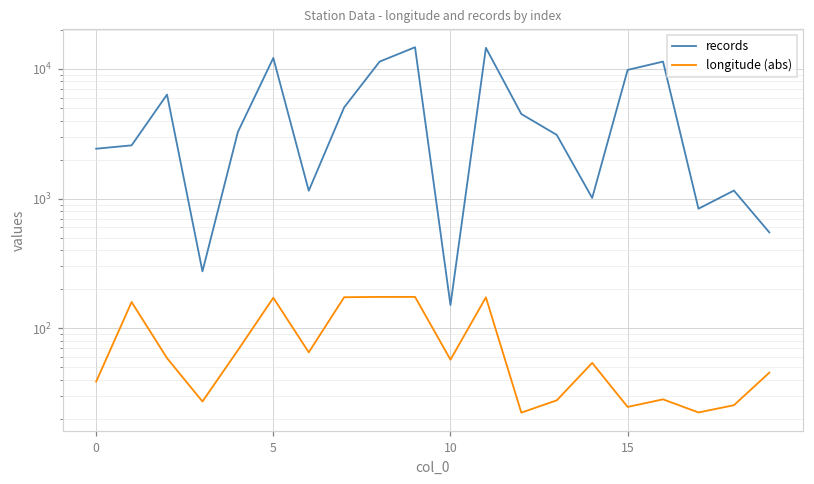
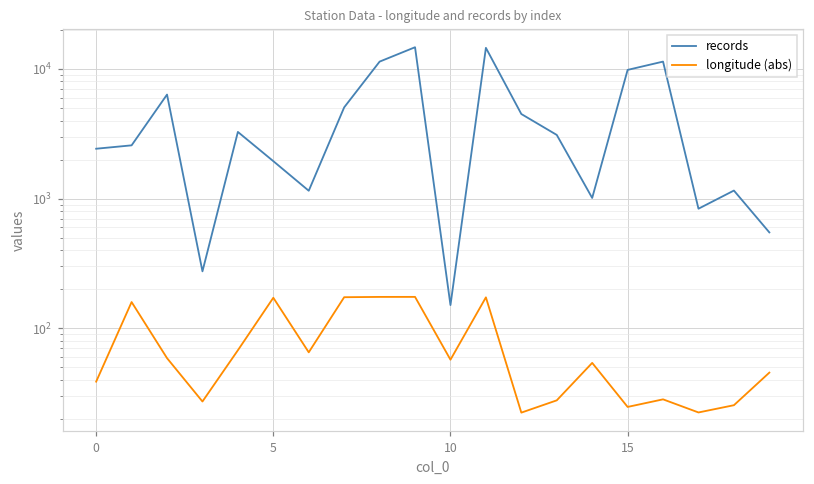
records, 5: 12000 -> 1900
